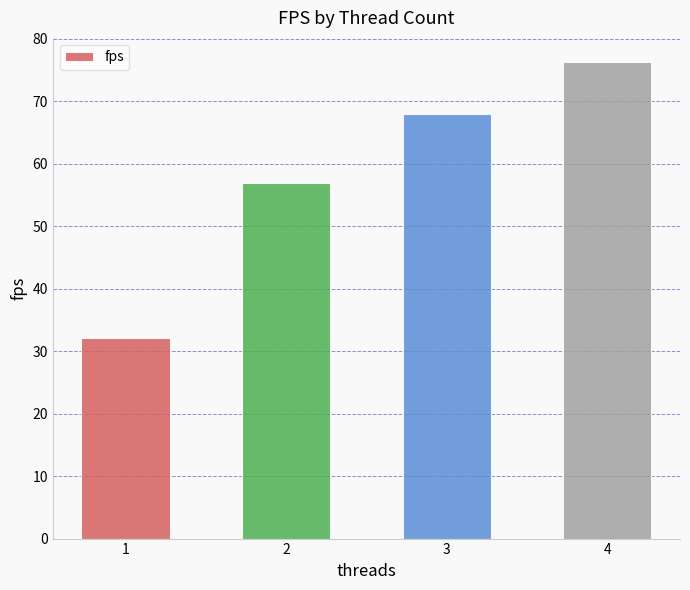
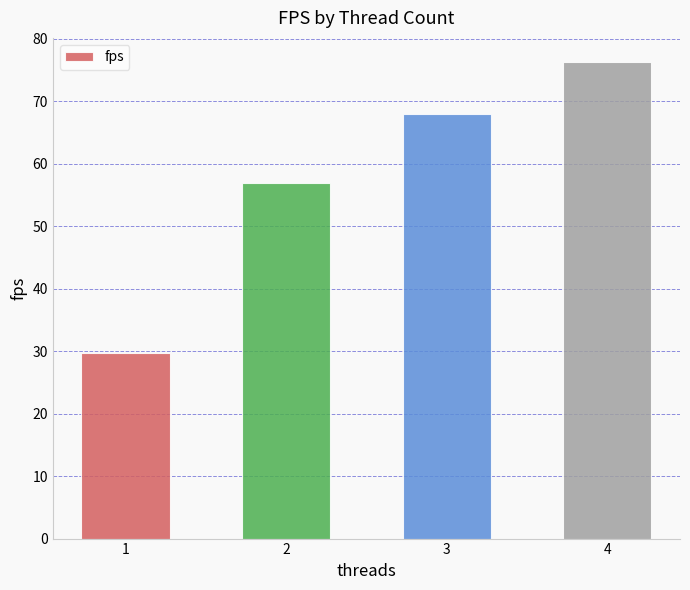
1: 32 -> 30
